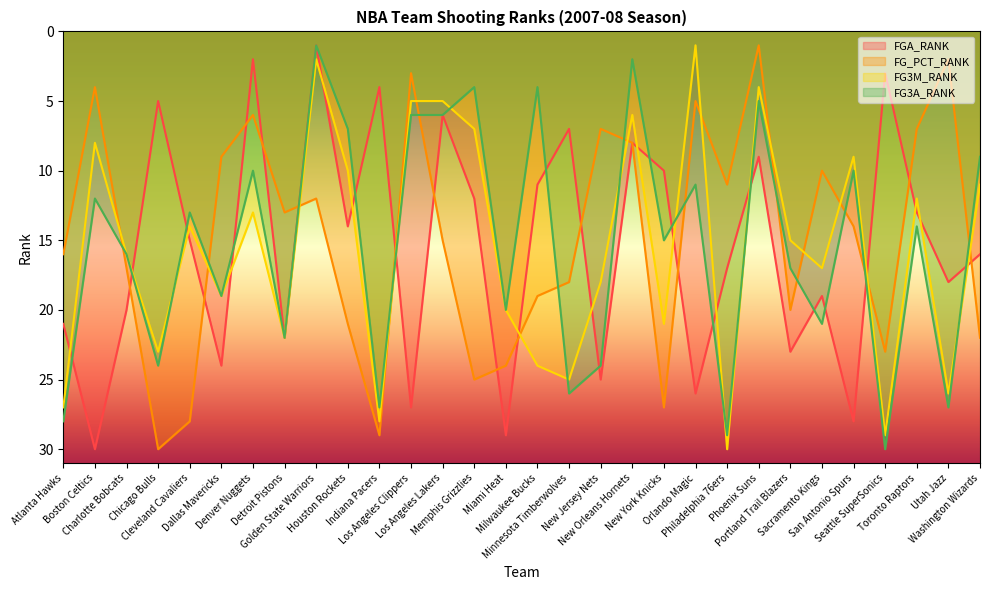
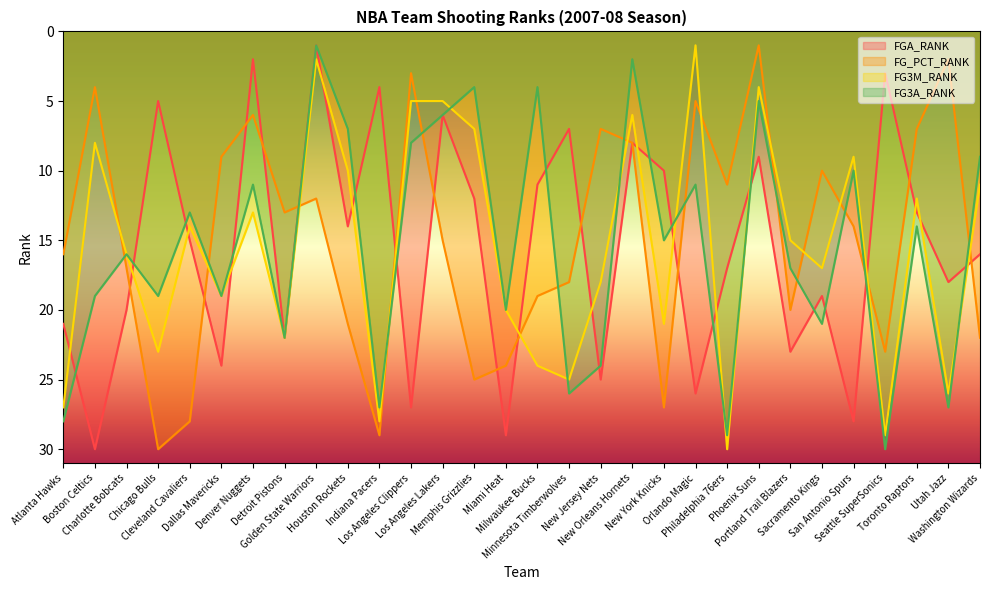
FG3A_RANK, Boston Celtics: 12 -> 19
FG3A_RANK, Chicago Bulls: 24 -> 19
FG3A_RANK, Denver Nuggets: 10 -> 11
FG3A_RANK, Los Angeles Clippers: 6 -> 8
